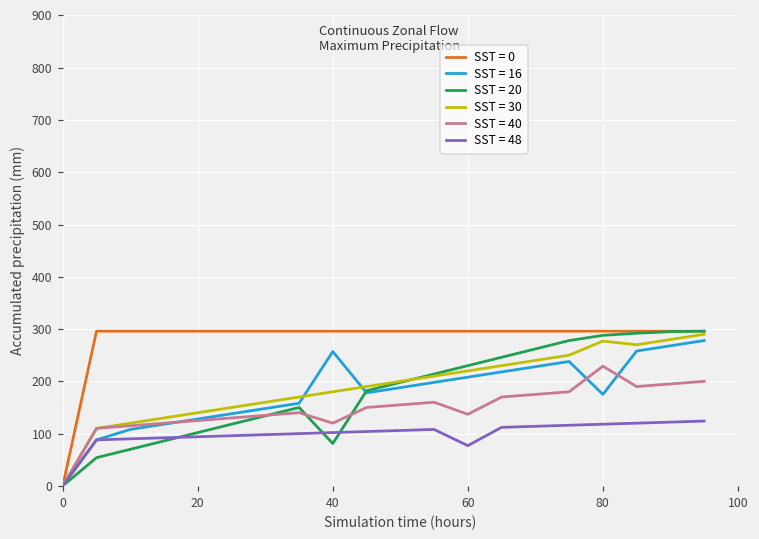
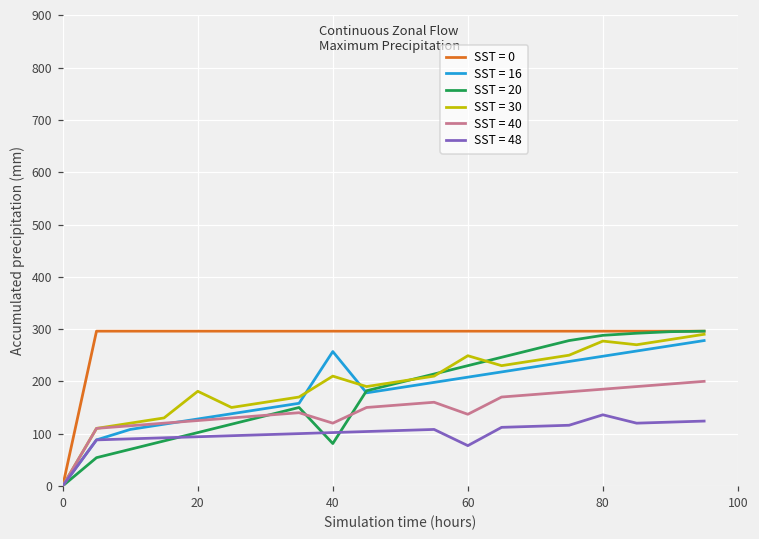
SST = 30, 20: 140 -> 180
SST = 30, 40: 180 -> 210
SST = 30, 60: 220 -> 250
SST = 16, 80: 180 -> 250
SST = 40, 80: 230 -> 190
SST = 48, 80: 120 -> 140
